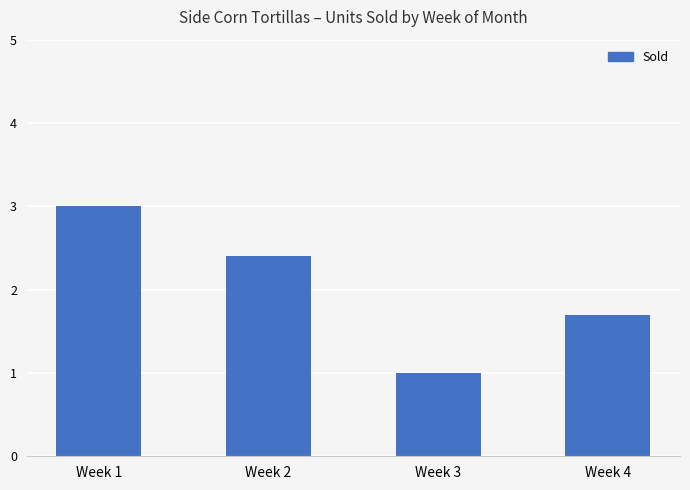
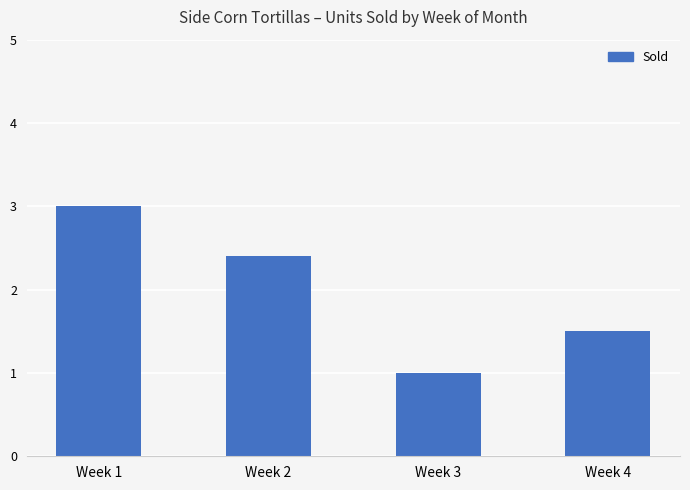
Week 4: 1.7 -> 1.5
